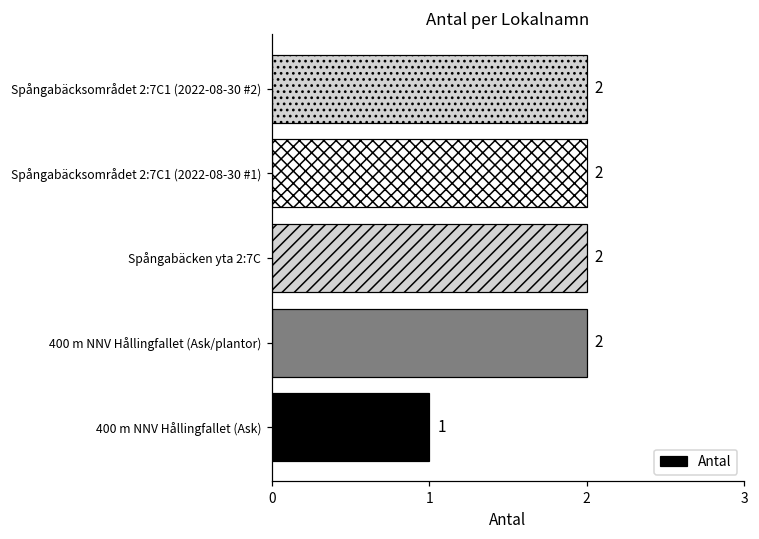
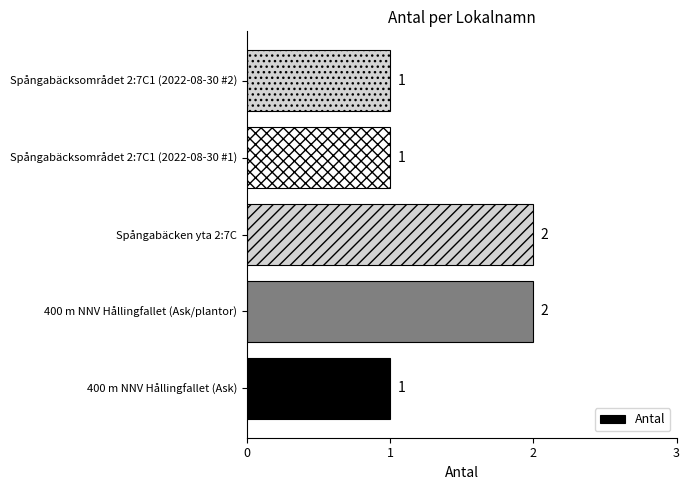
Spångabäcksområdet 2:7C1 (2022-08-30 #2): 2 -> 1
Spångabäcksområdet 2:7C1 (2022-08-30 #1): 2 -> 1
